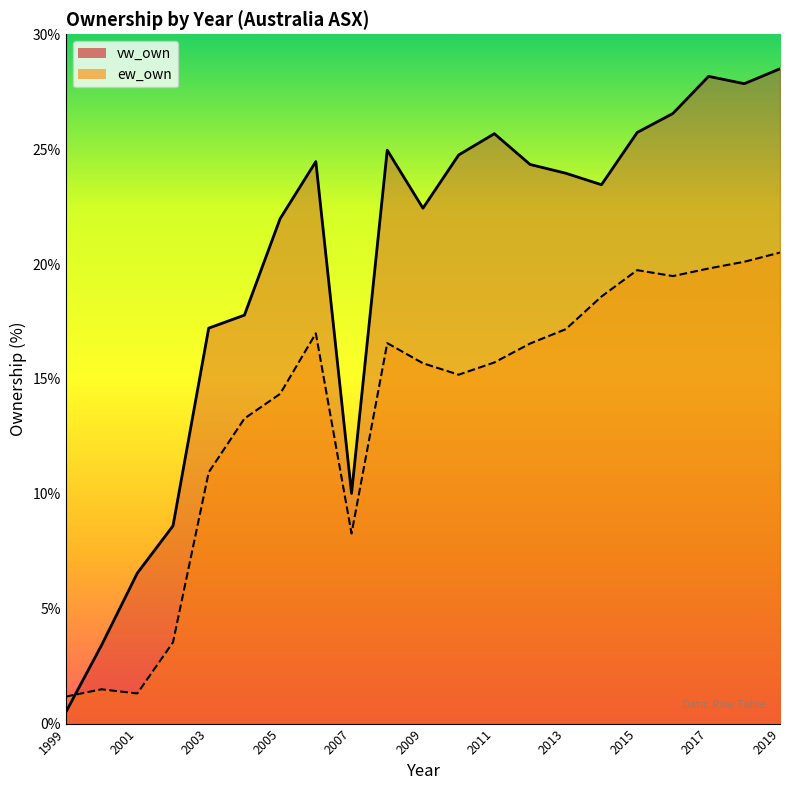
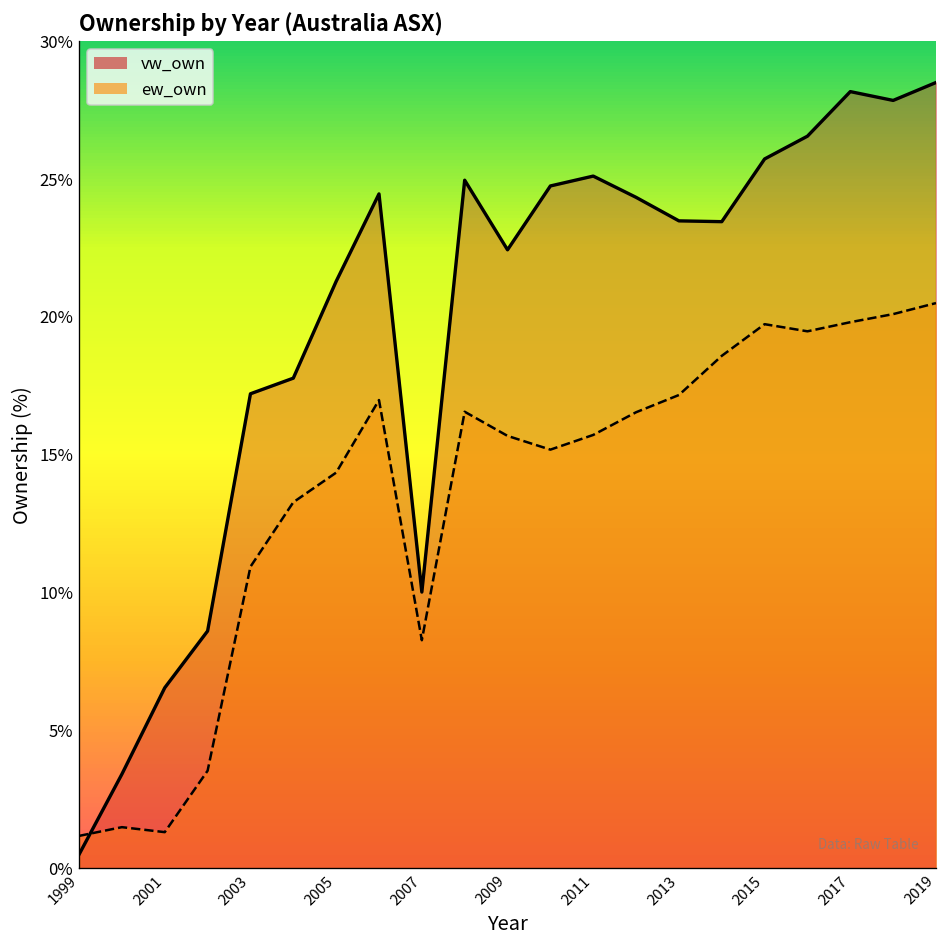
vw_own, 2005: 22.0% -> 21.3%
vw_own, 2011: 25.7% -> 25.1%
vw_own, 2013: 24.0% -> 23.5%
